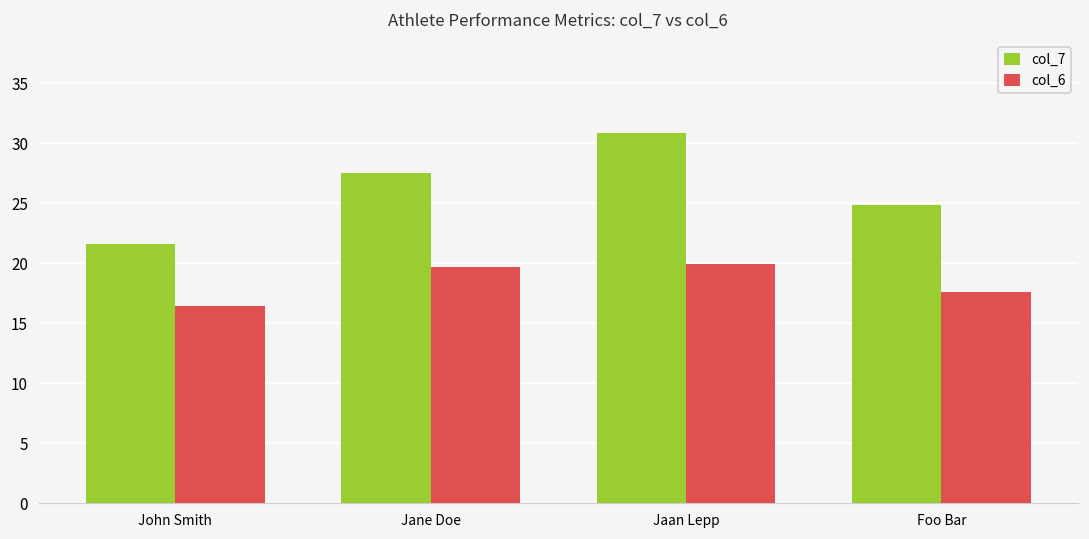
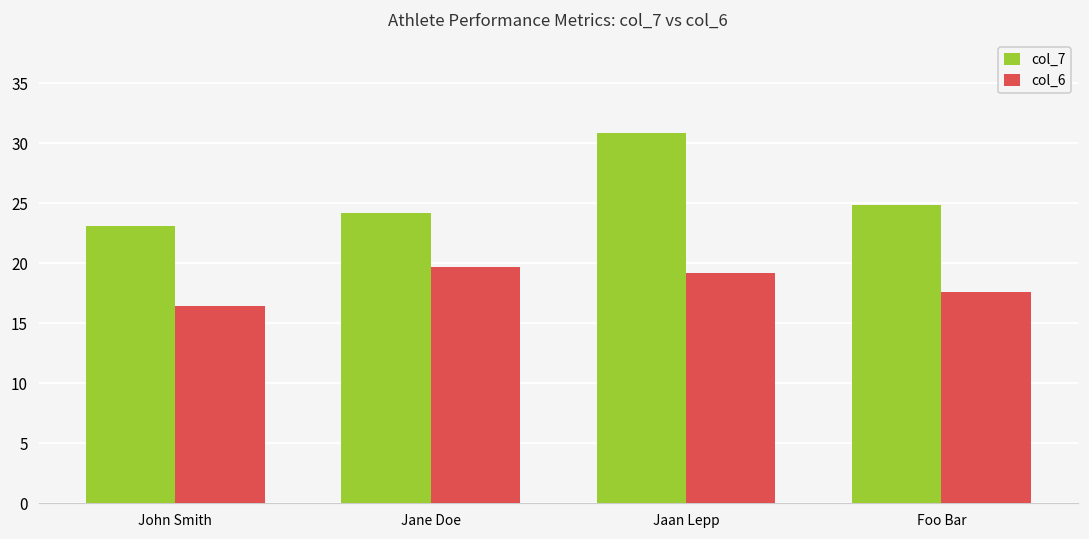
col_7, John Smith: 21.6 -> 23.1
col_7, Jane Doe: 27.5 -> 24.2
col_6, Jaan Lepp: 20.0 -> 19.2
